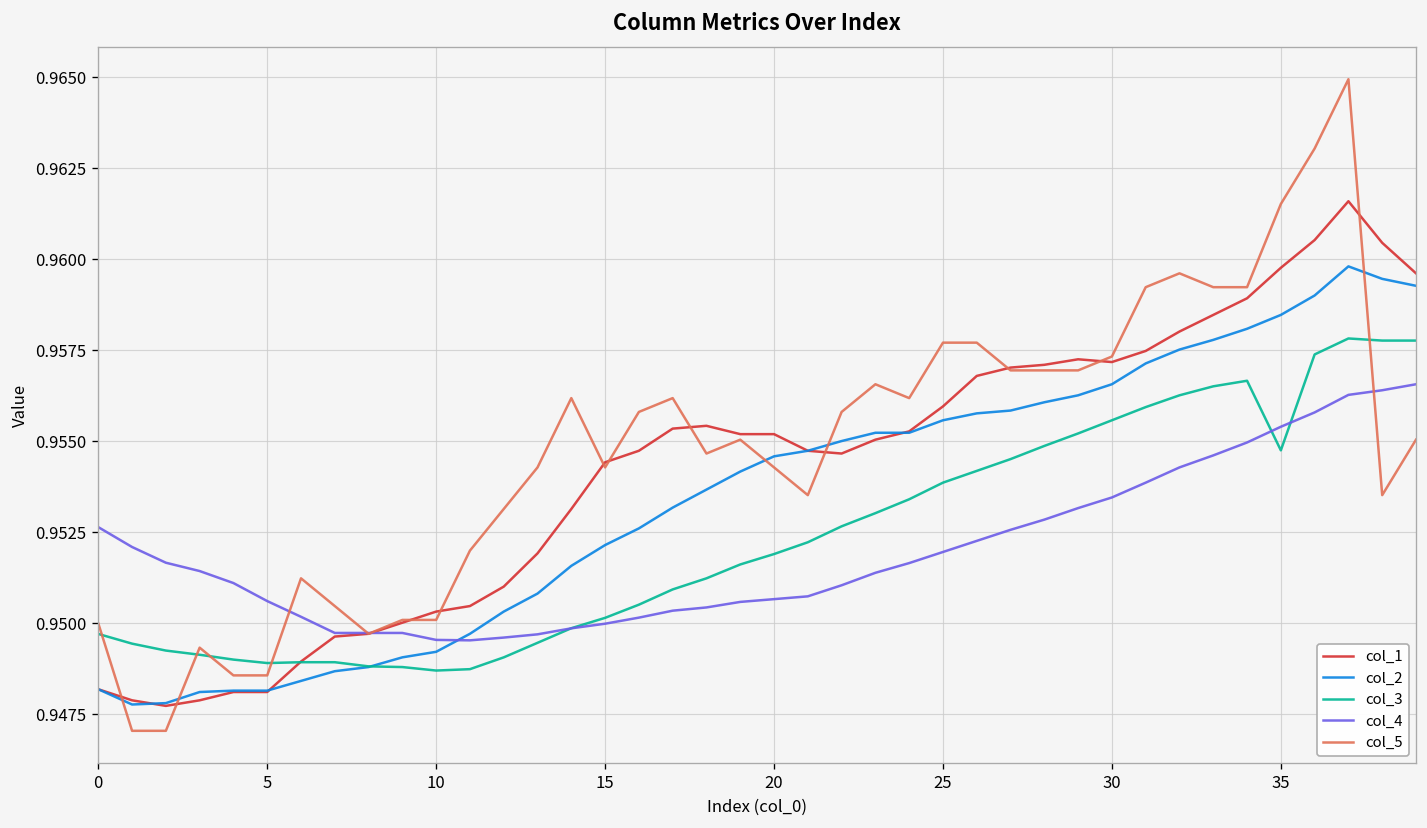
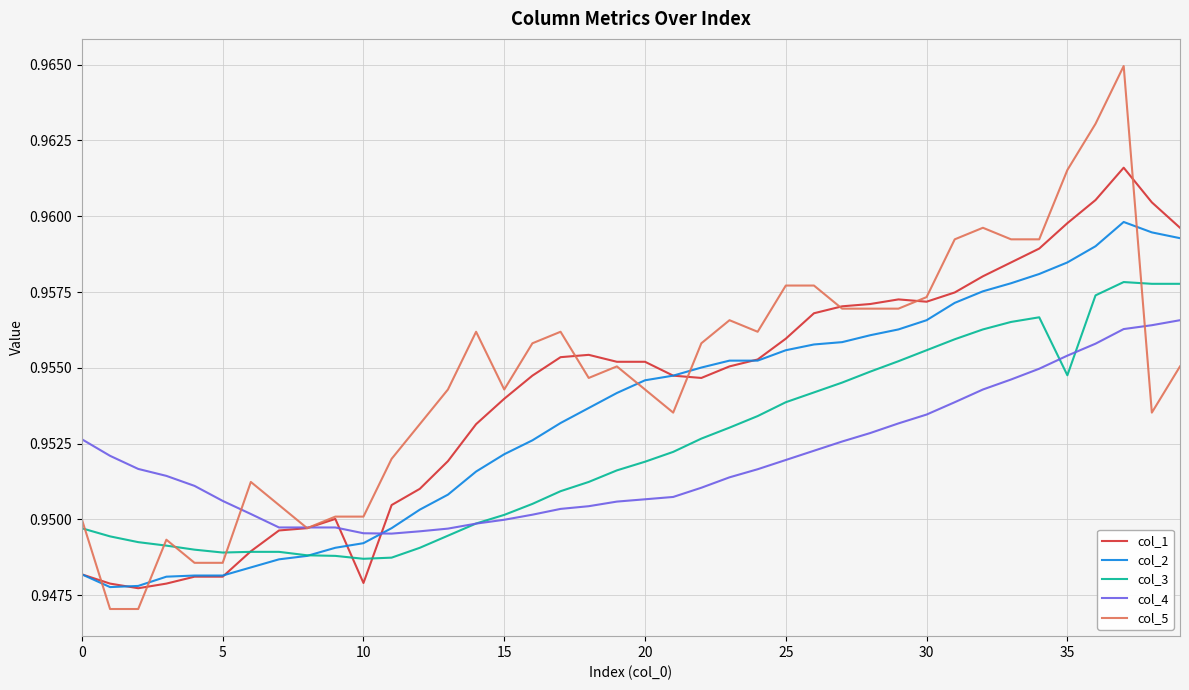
col_1, 10: 0.9503 -> 0.9479
col_1, 15: 0.9544 -> 0.9540
